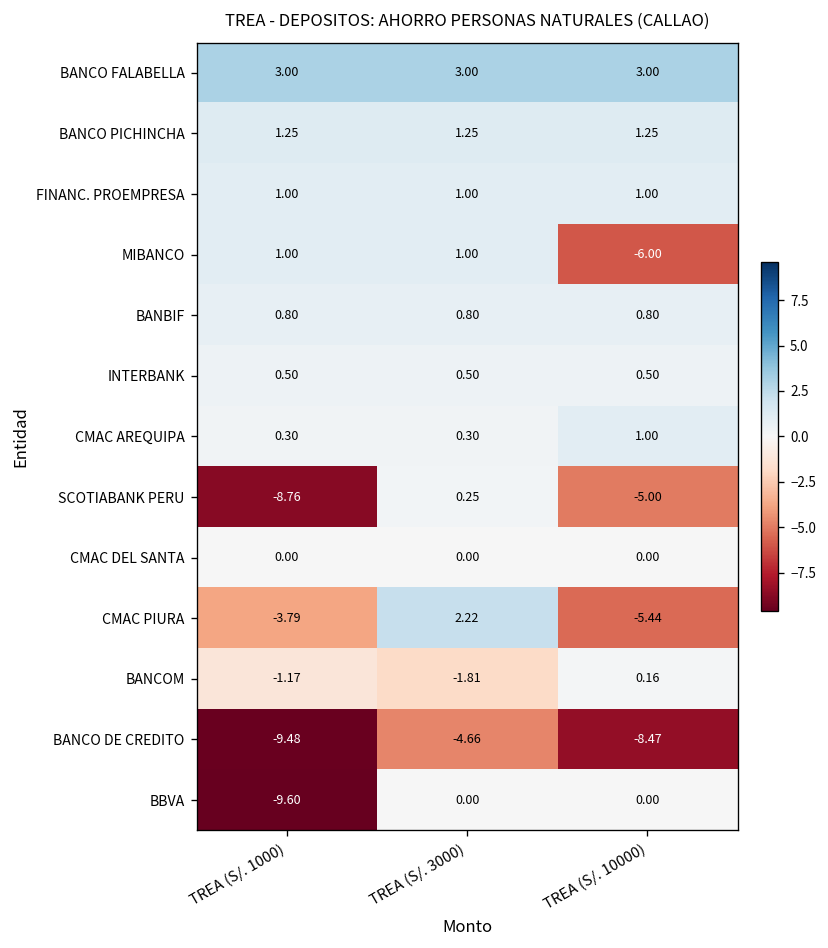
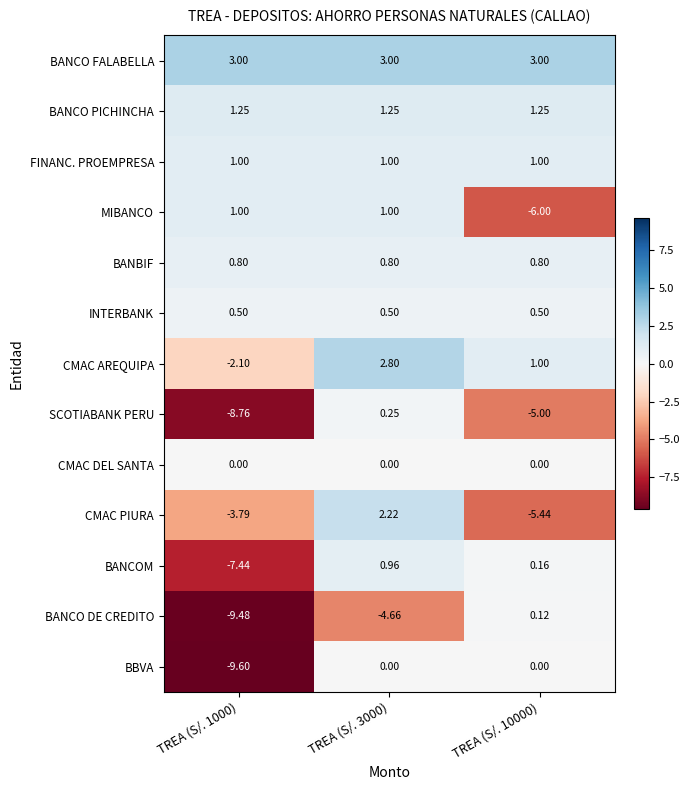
CMAC AREQUIPA, TREA (S/. 1000): 0.30 -> -2.10
CMAC AREQUIPA, TREA (S/. 3000): 0.30 -> 2.80
BANCOM, TREA (S/. 1000): -1.17 -> -7.44
BANCOM, TREA (S/. 3000): -1.81 -> 0.96
BANCO DE CREDITO, TREA (S/. 10000): -8.47 -> 0.12
